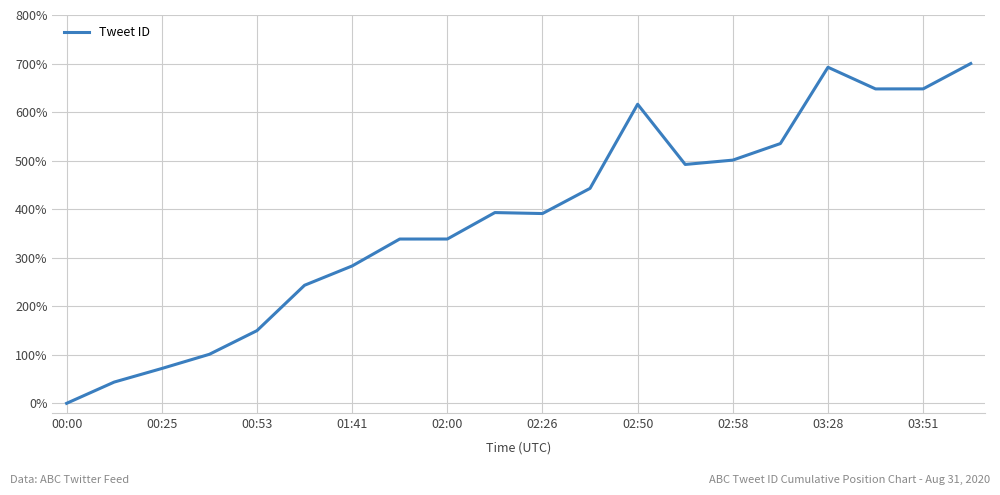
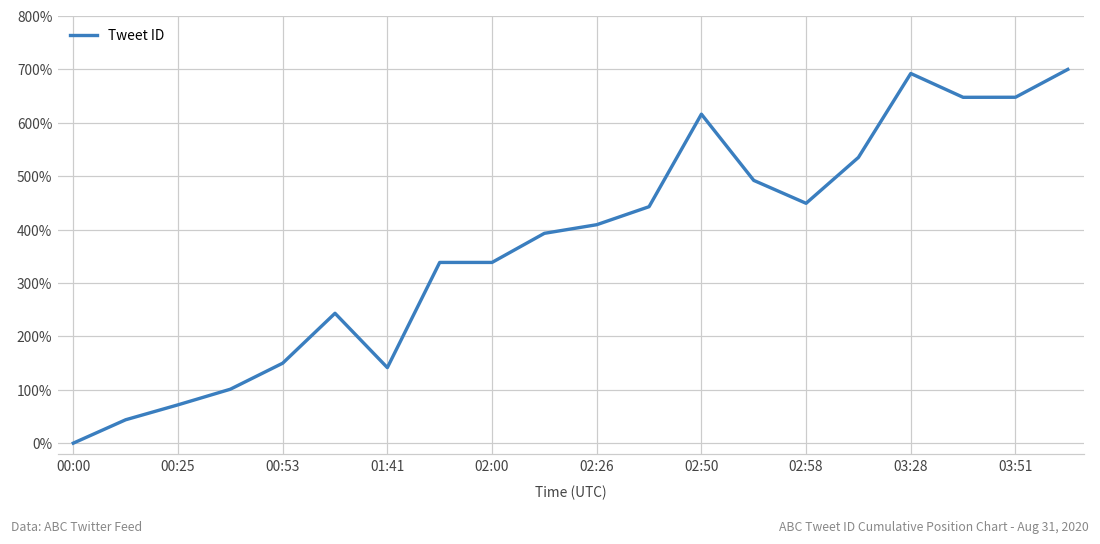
01:41: 280% -> 140%
02:26: 390% -> 410%
02:58: 500% -> 450%
